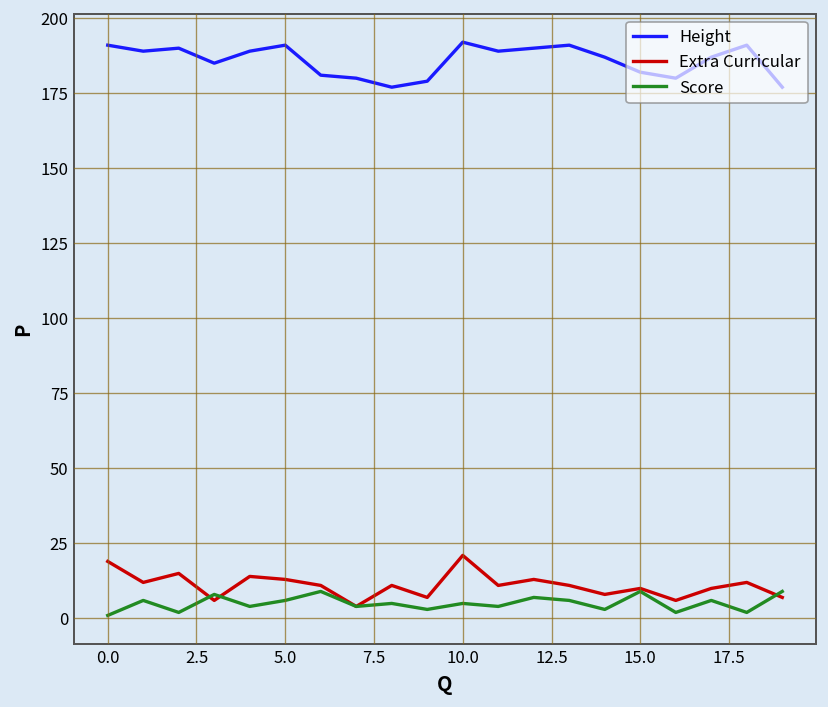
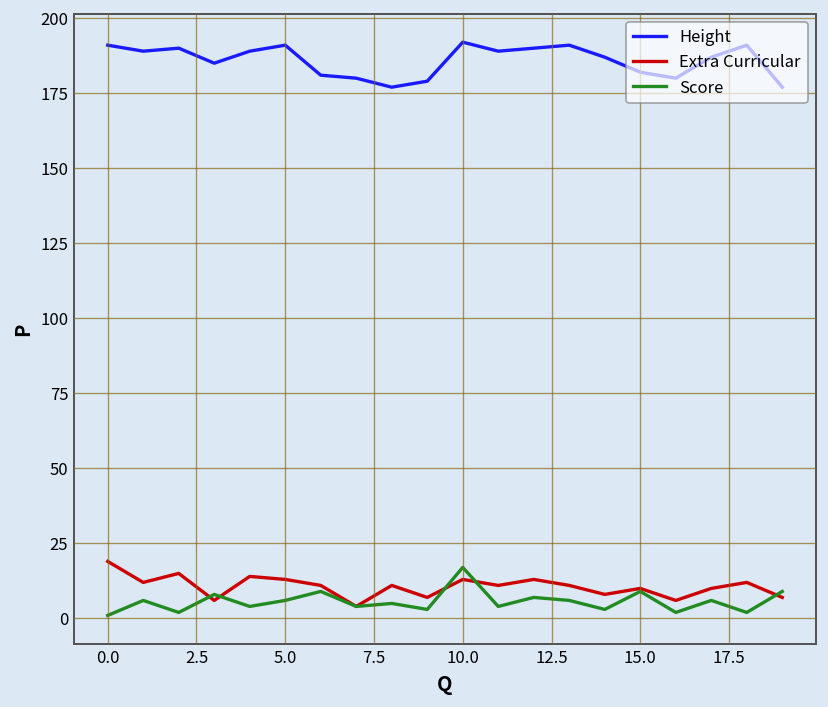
Extra Curricular, 10.0: 21 -> 13
Score, 10.0: 5 -> 17
